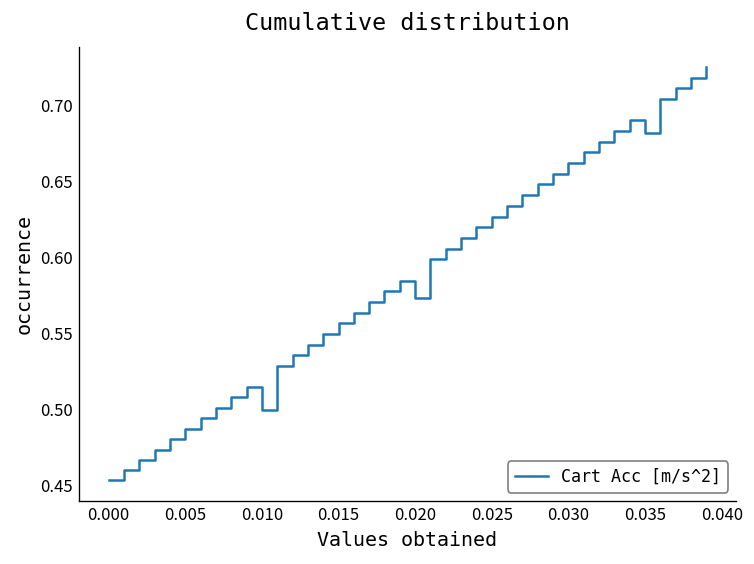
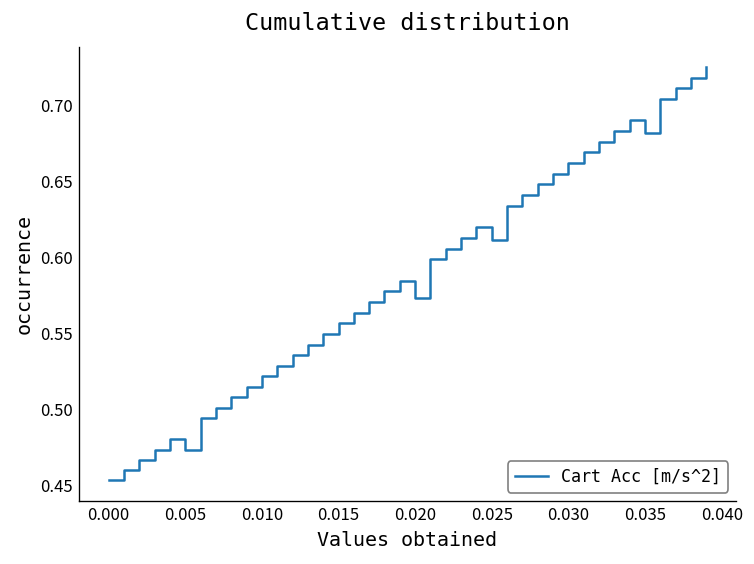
0.005: 0.487 -> 0.473
0.010: 0.500 -> 0.522
0.025: 0.627 -> 0.612
